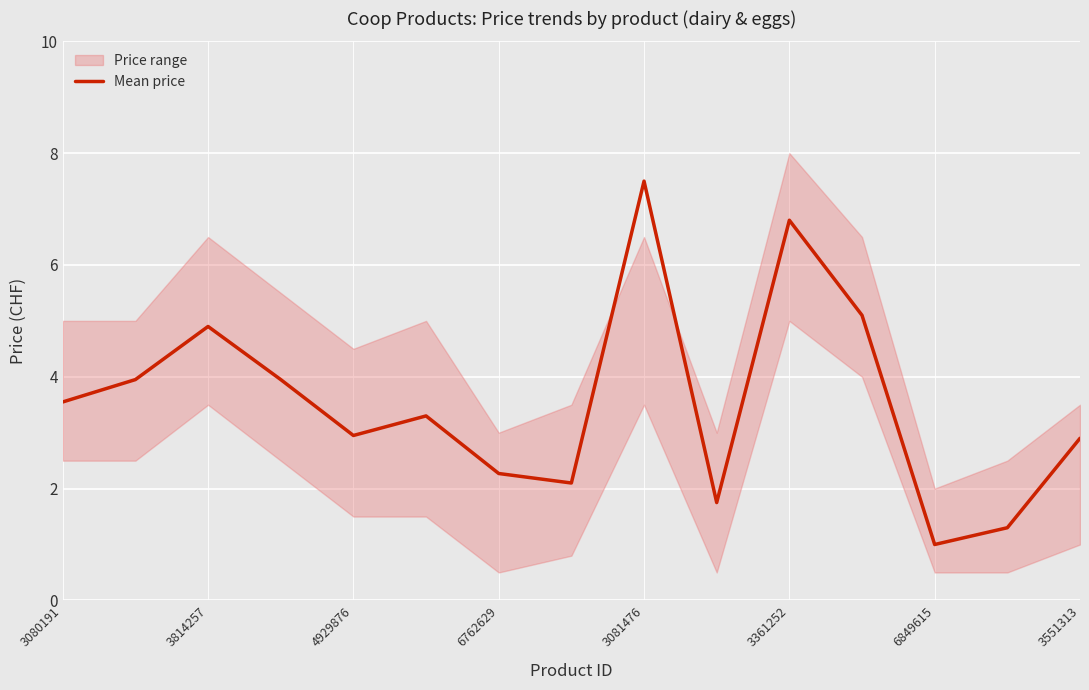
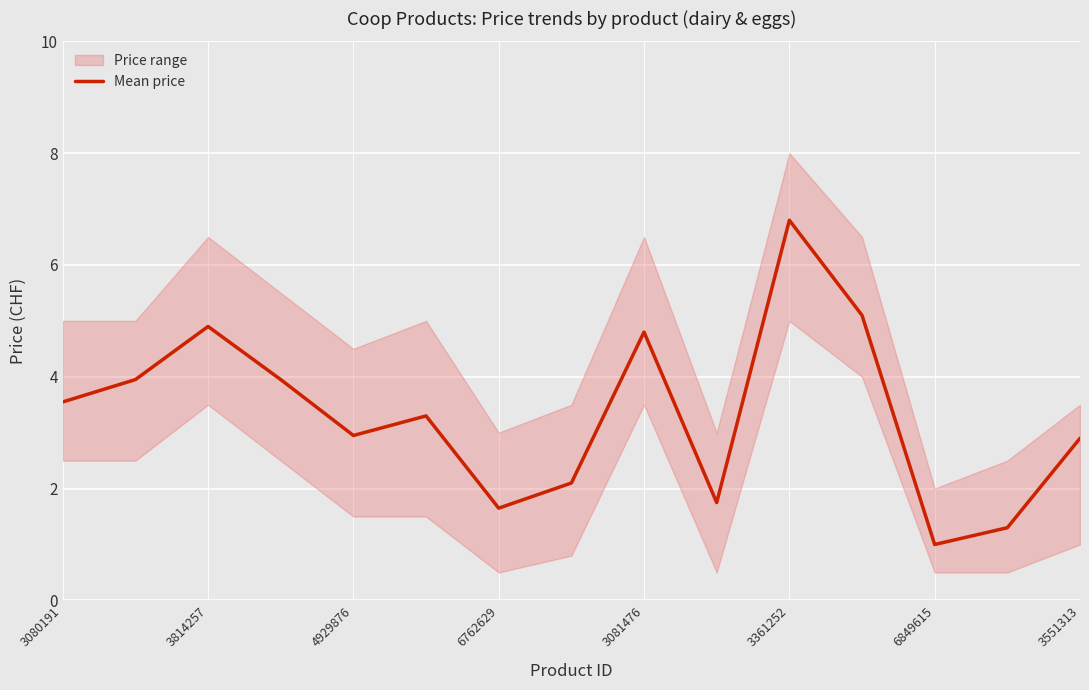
Mean price, 6762629: 2.3 -> 1.7
Mean price, 3081476: 7.5 -> 4.8
